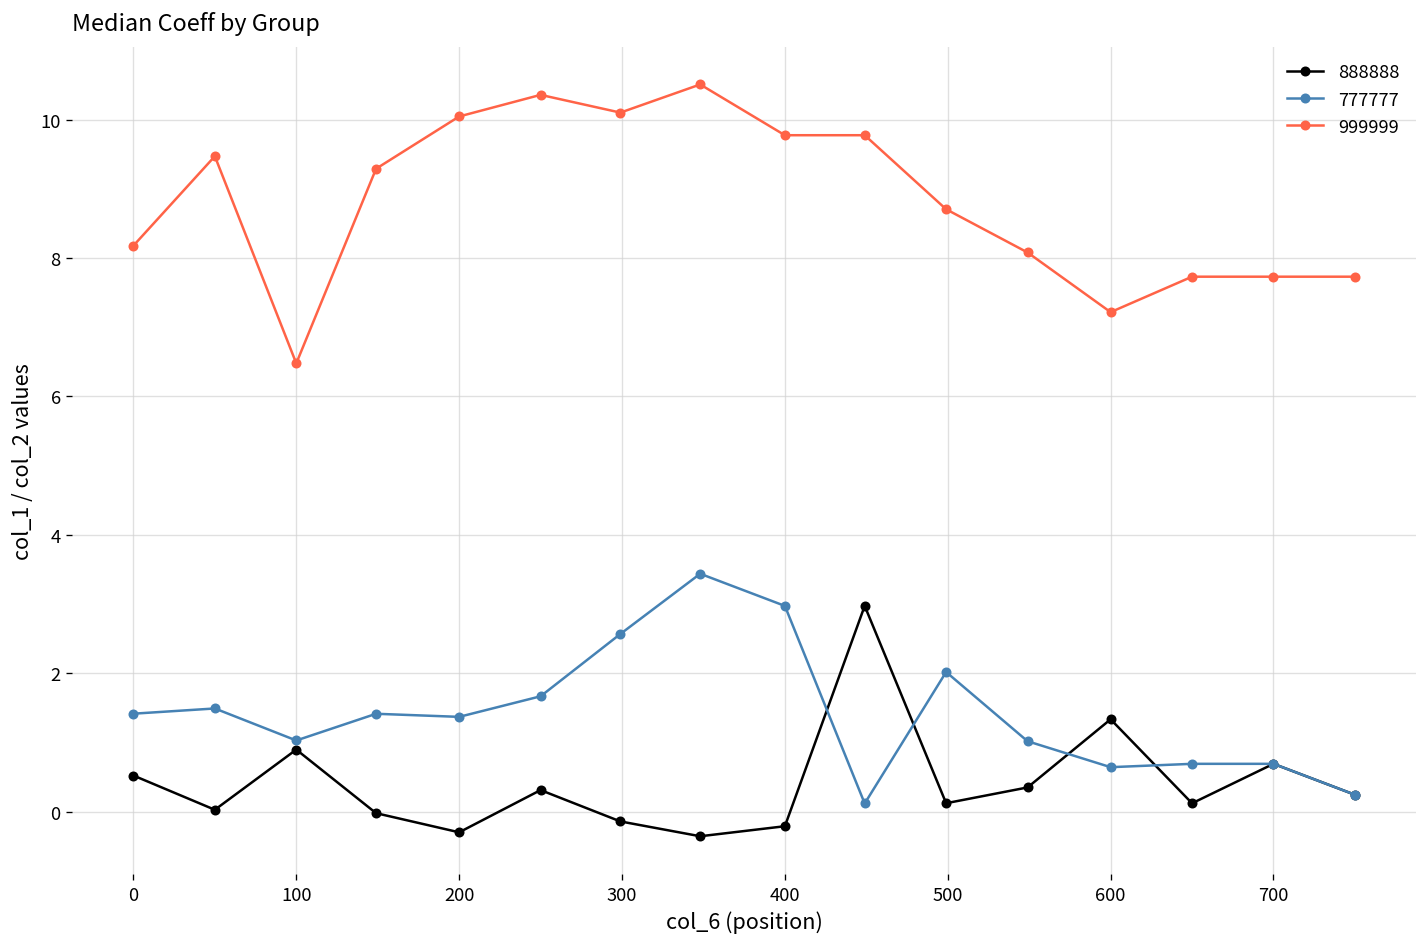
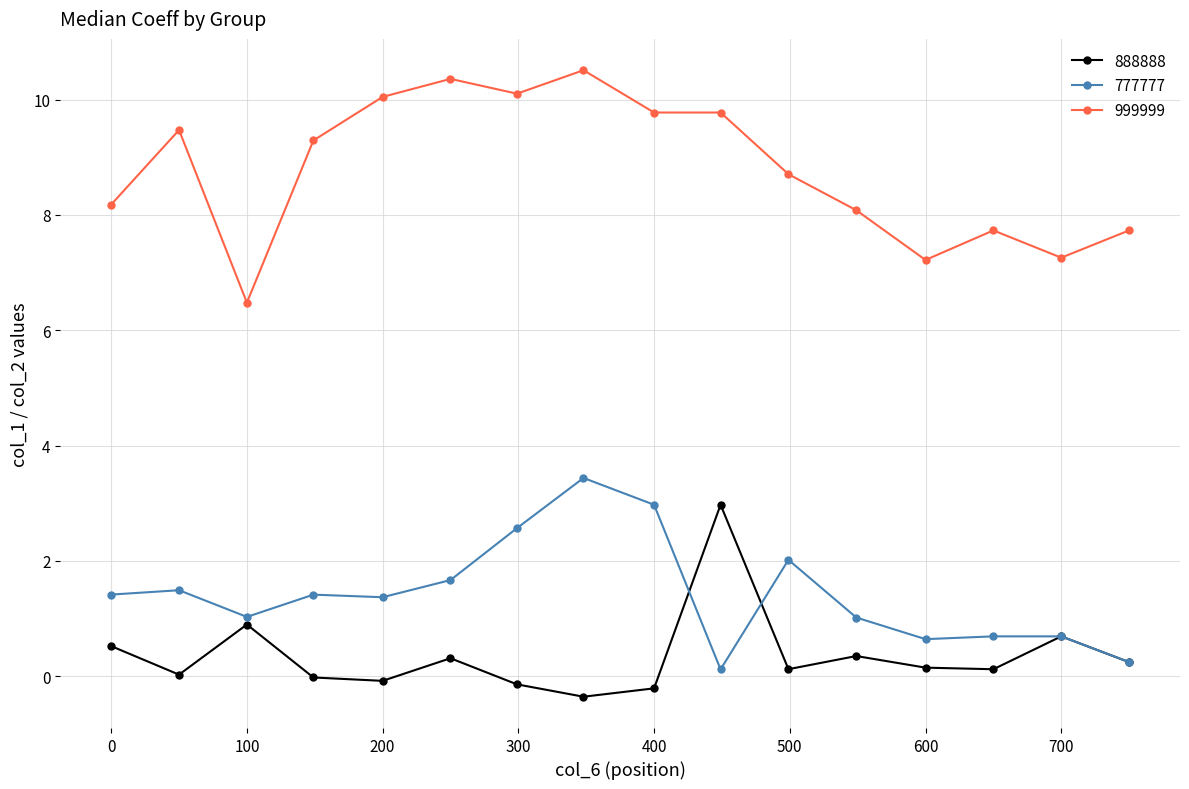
888888, 200: -0.3 -> -0.1
888888, 600: 1.3 -> 0.1
999999, 700: 7.7 -> 7.3
